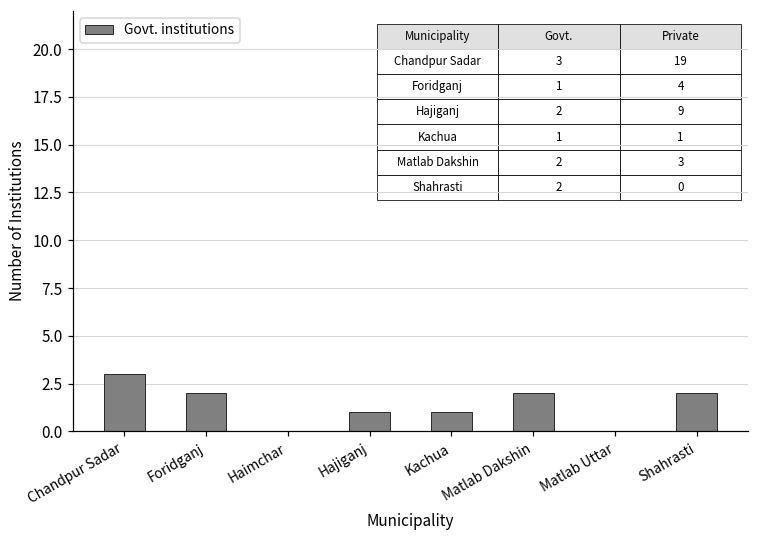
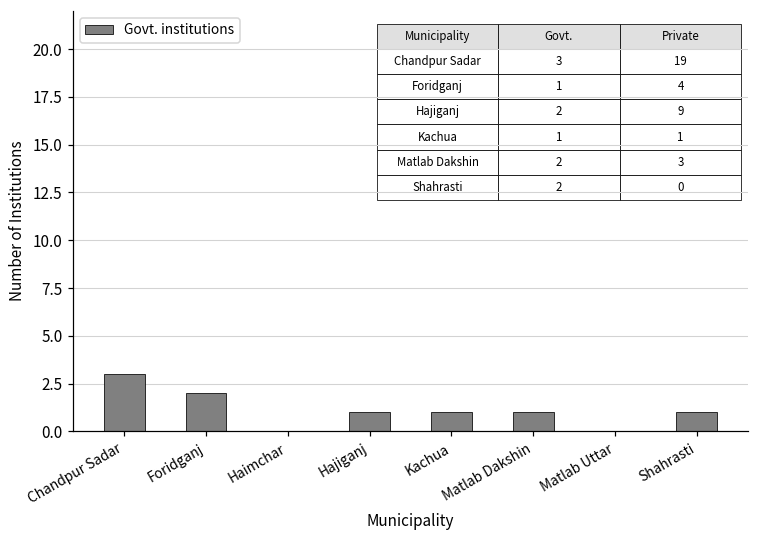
Matlab Dakshin: 2 -> 1
Shahrasti: 2 -> 1
